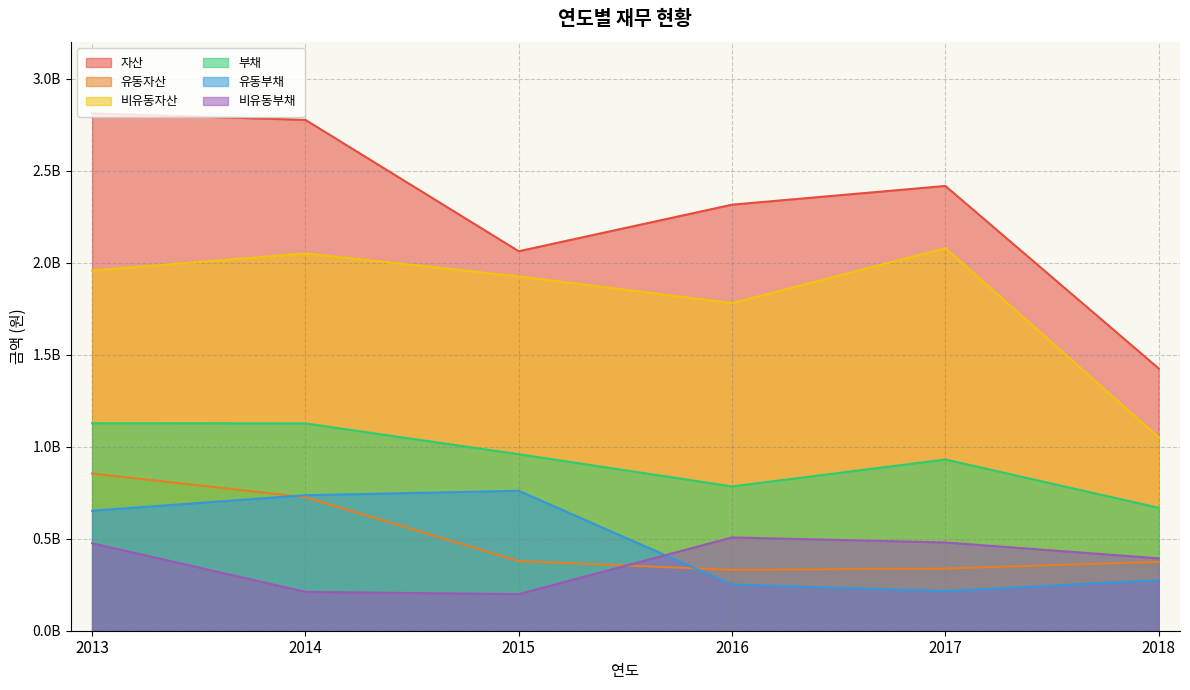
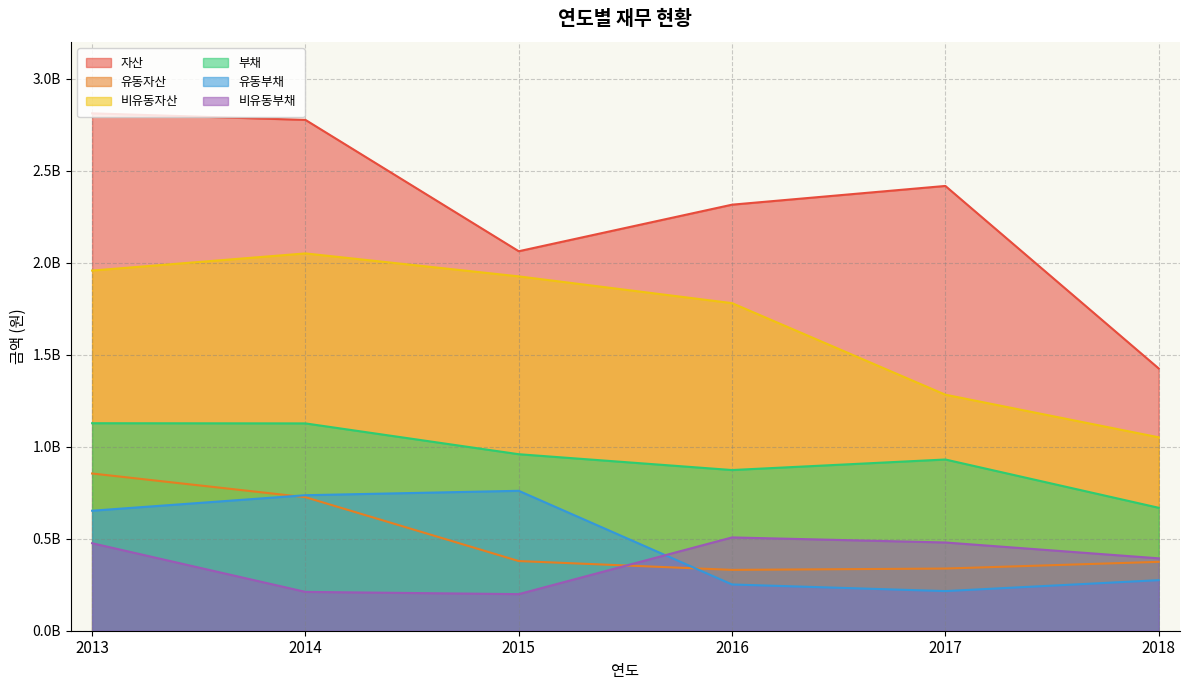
부채, 2016: 780000000 -> 870000000
비유동자산, 2017: 2080000000 -> 1280000000
